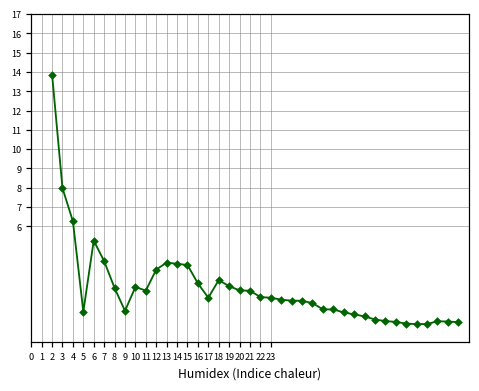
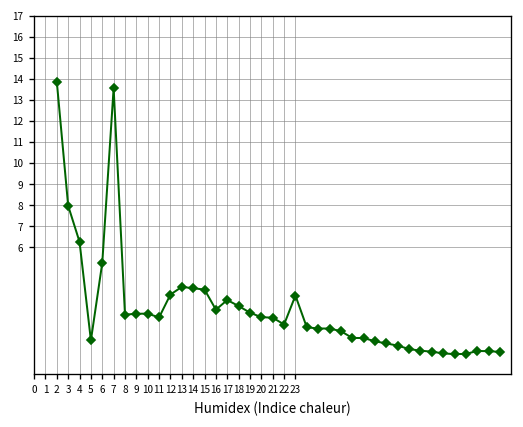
7: 4.2 -> 13.6
9: 1.6 -> 2.8
17: 2.3 -> 3.5
23: 2.3 -> 3.7
